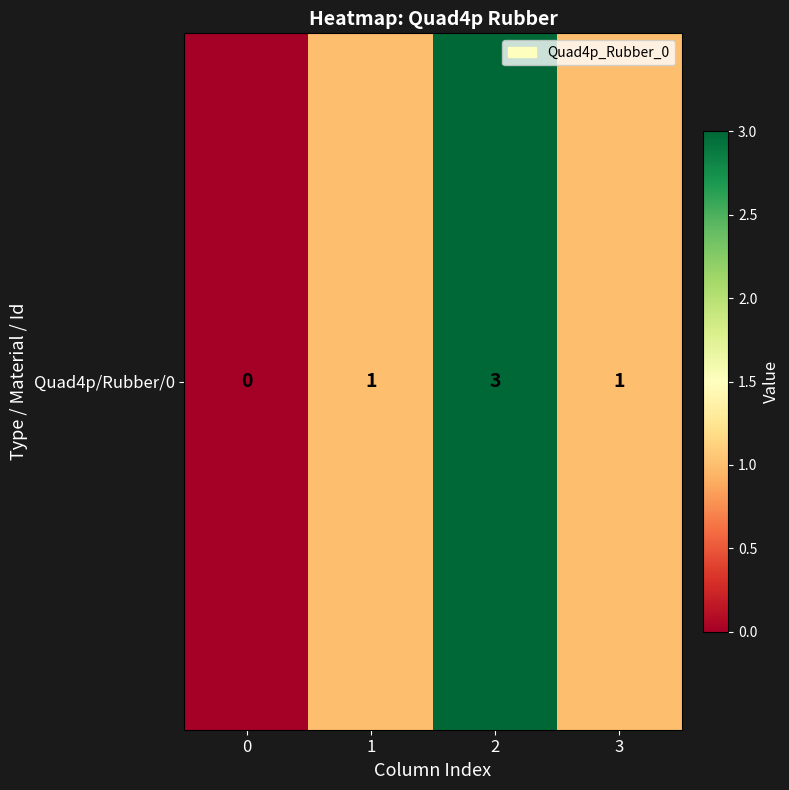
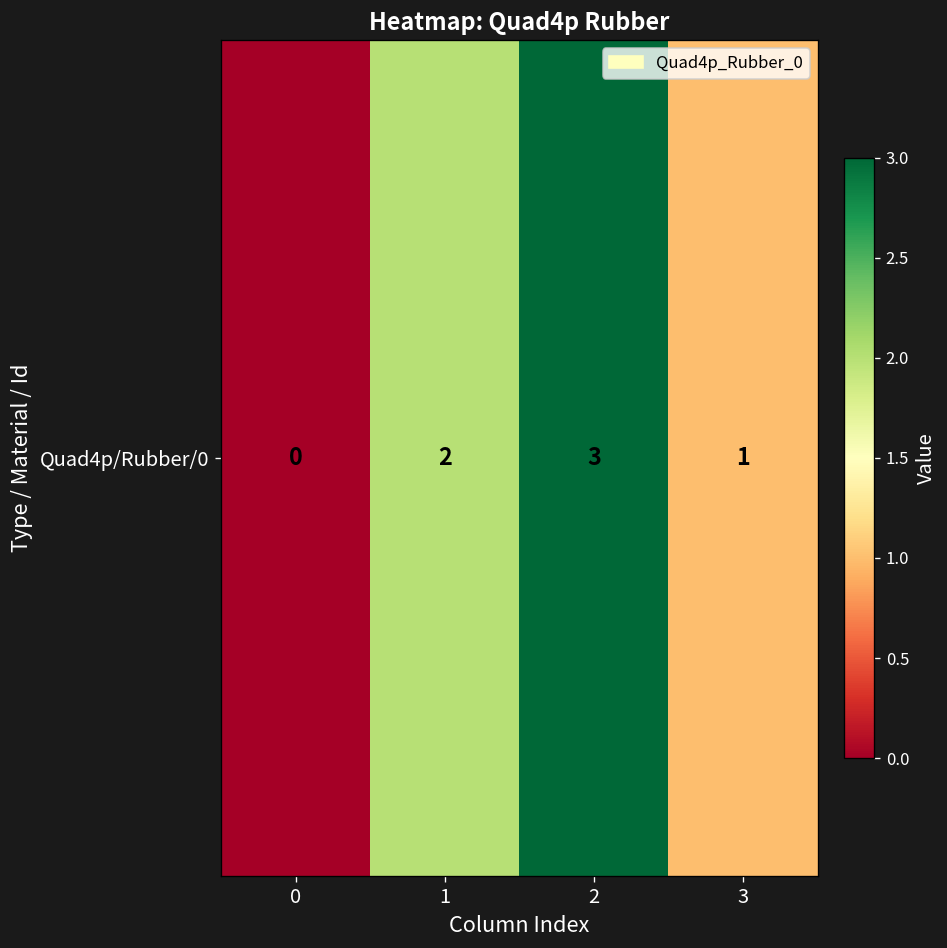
Quad4p/Rubber/0, 1: 1 -> 2
